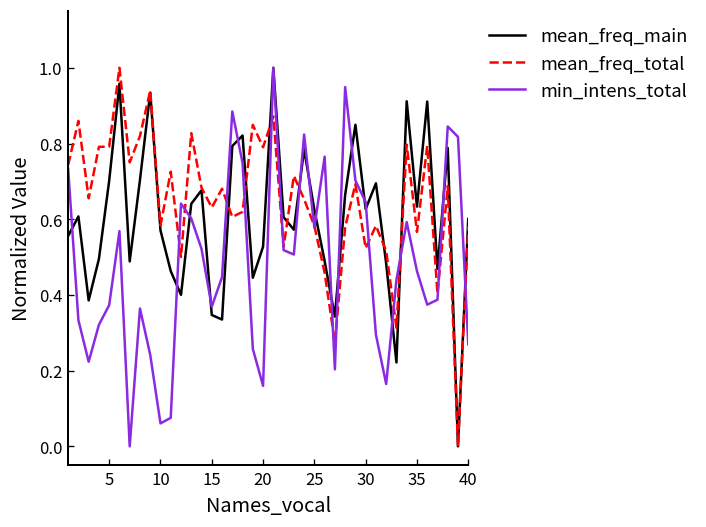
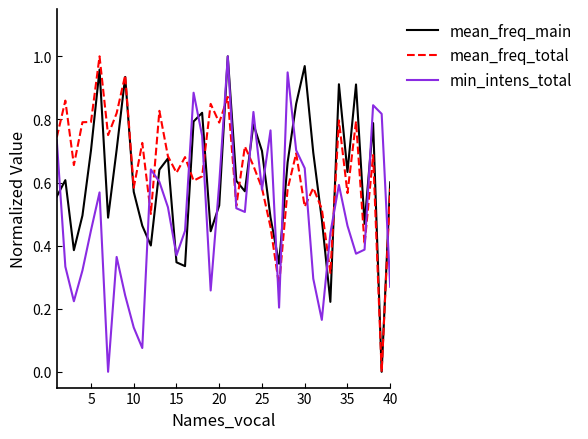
min_intens_total, 5: 0.37 -> 0.45
min_intens_total, 10: 0.06 -> 0.14
min_intens_total, 20: 0.16 -> 0.60
mean_freq_main, 25: 0.62 -> 0.70
mean_freq_main, 30: 0.63 -> 0.97
